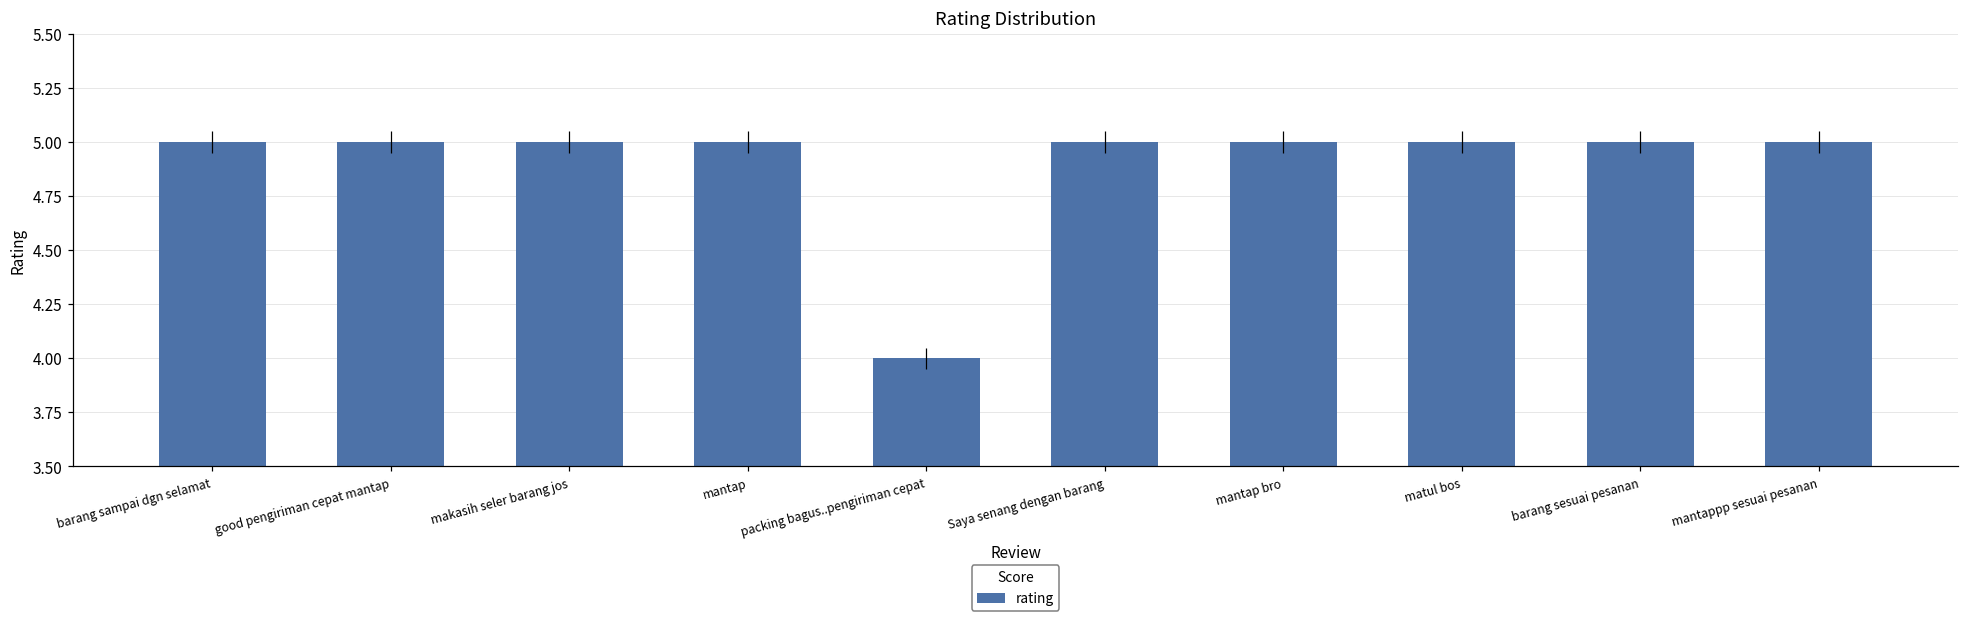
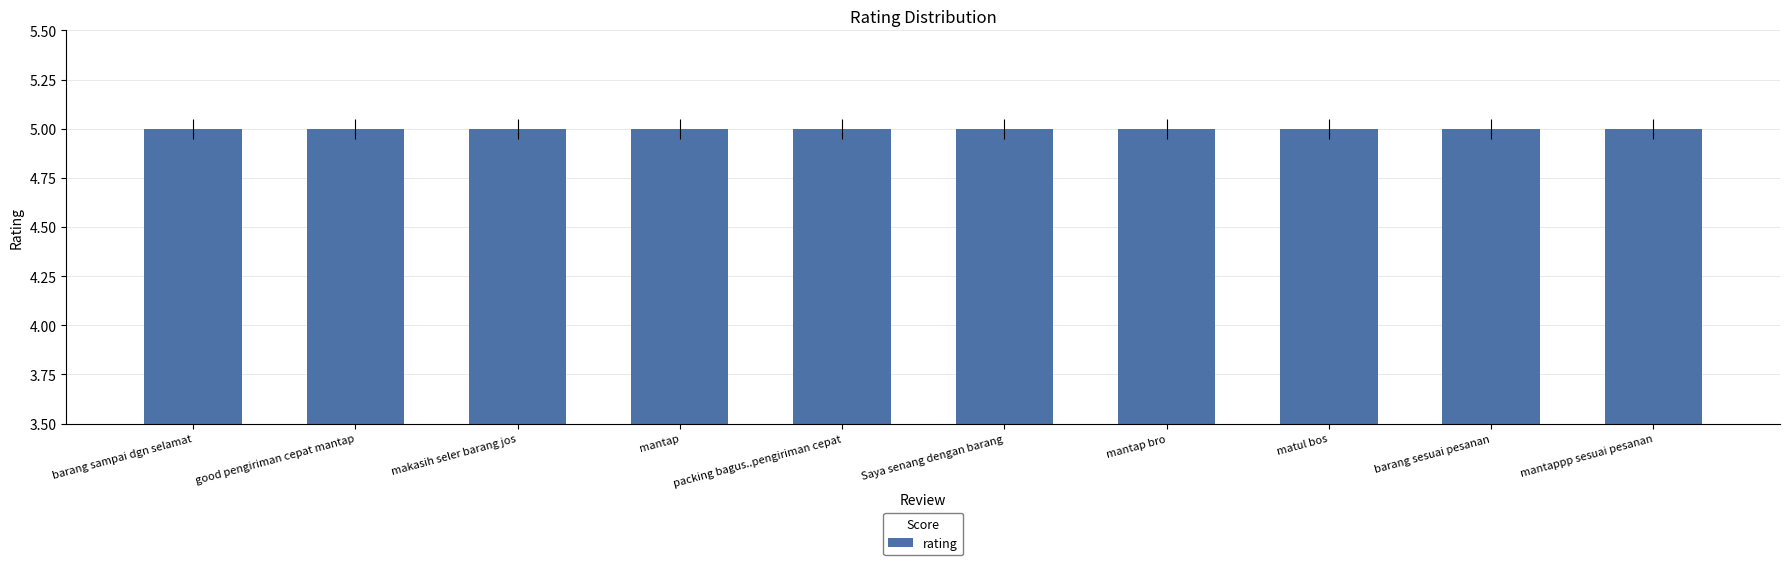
packing bagus..pengiriman cepat: 4 -> 5
